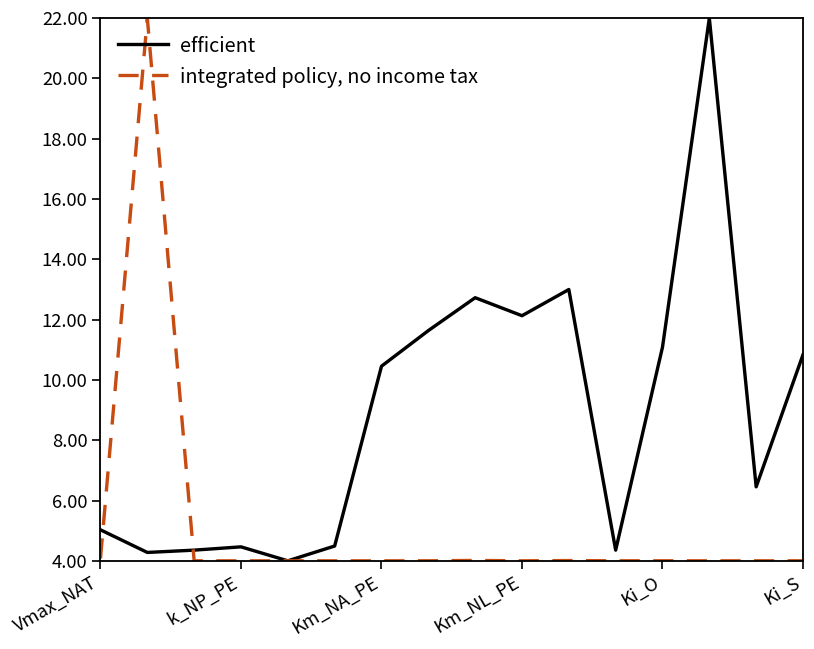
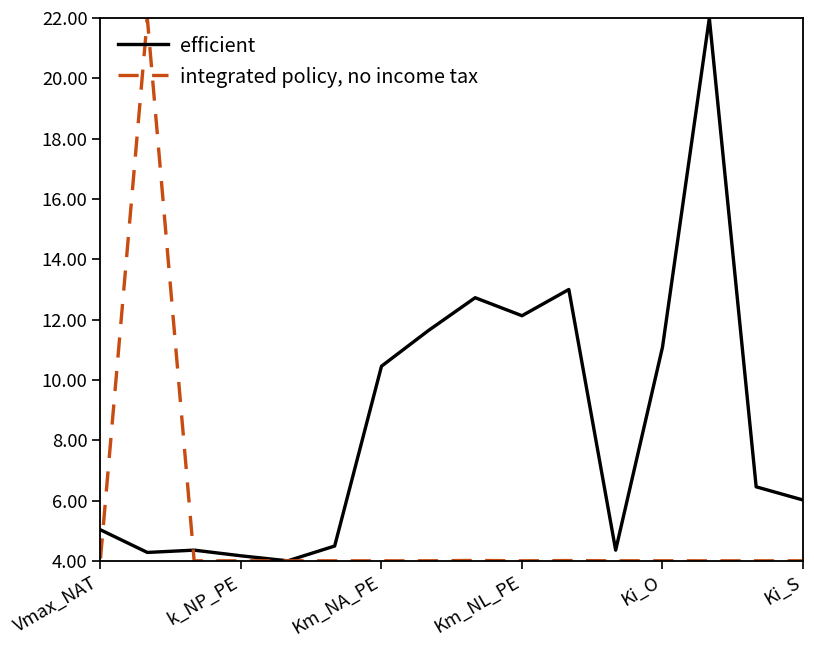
efficient, k_NP_PE: 4.5 -> 4.2
efficient, Ki_S: 10.8 -> 6.0
